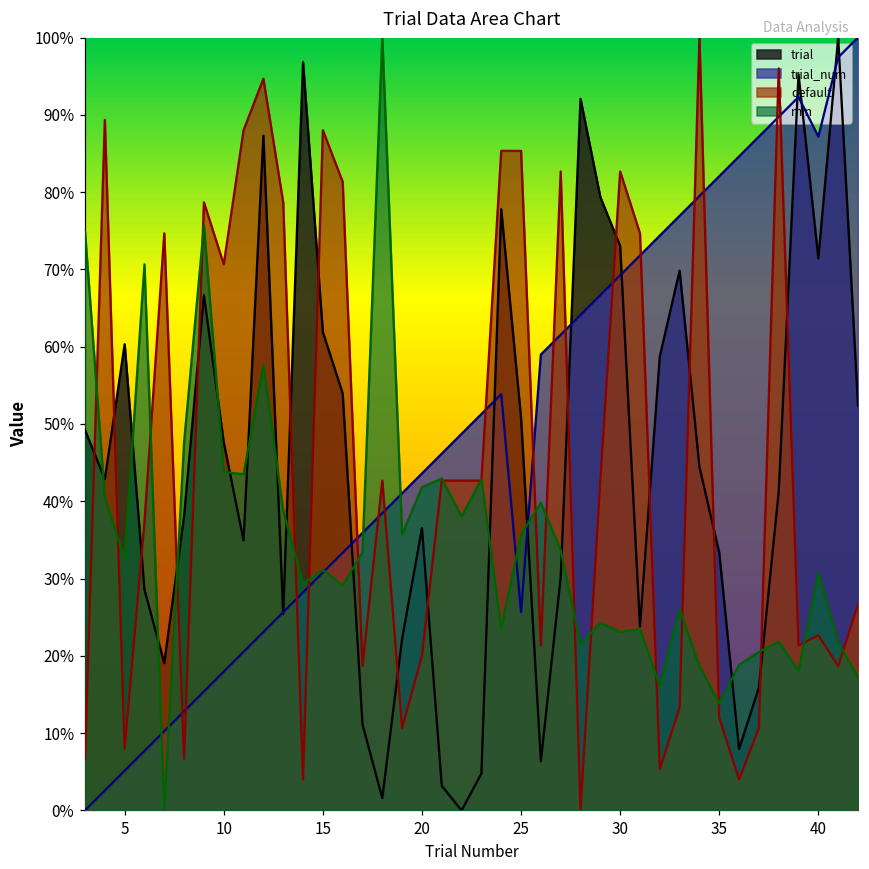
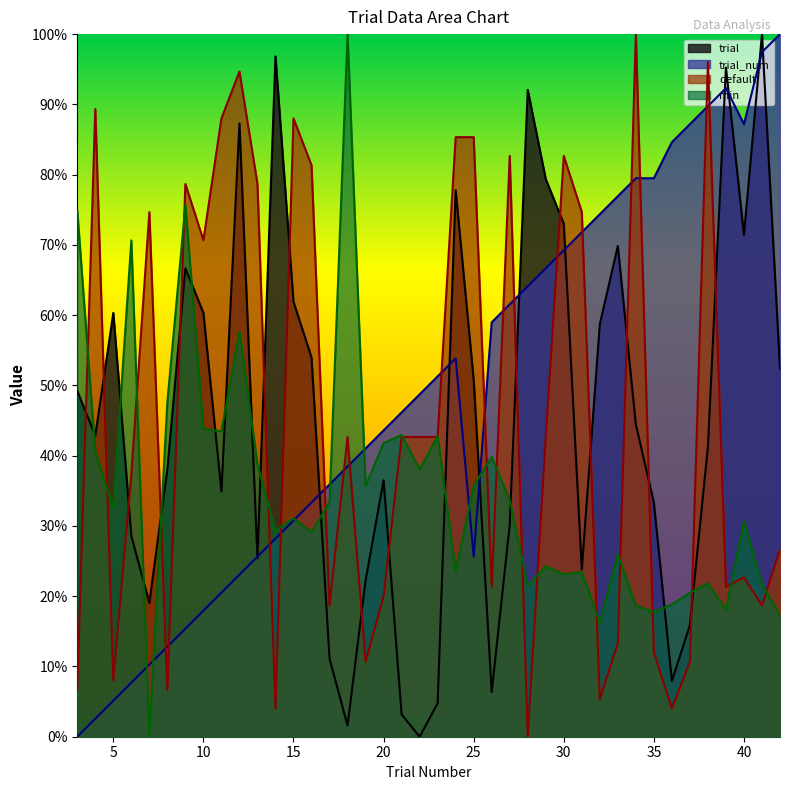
trial, 10: 48% -> 60%
trial_num, 35: 82% -> 79%
min, 35: 14% -> 18%
